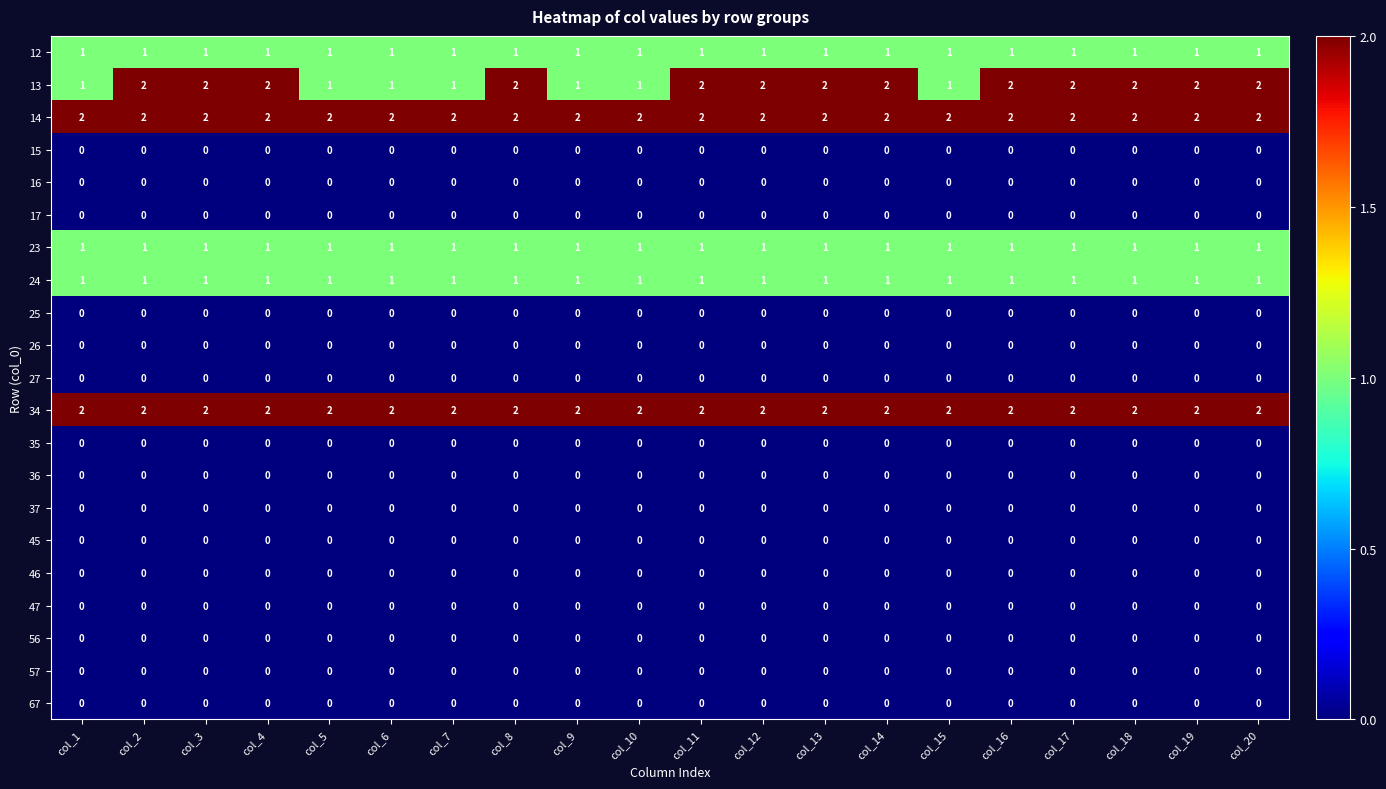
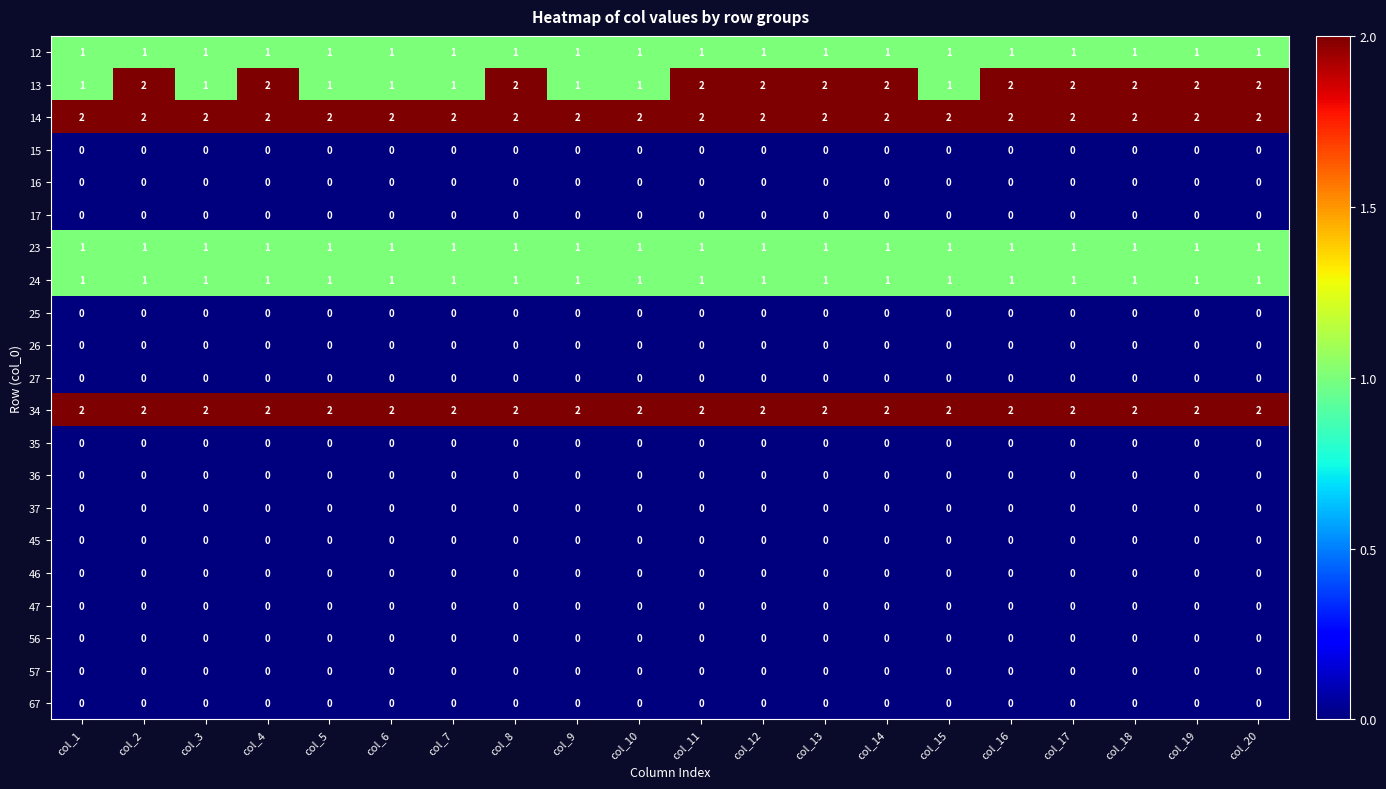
13, col_3: 2 -> 1
